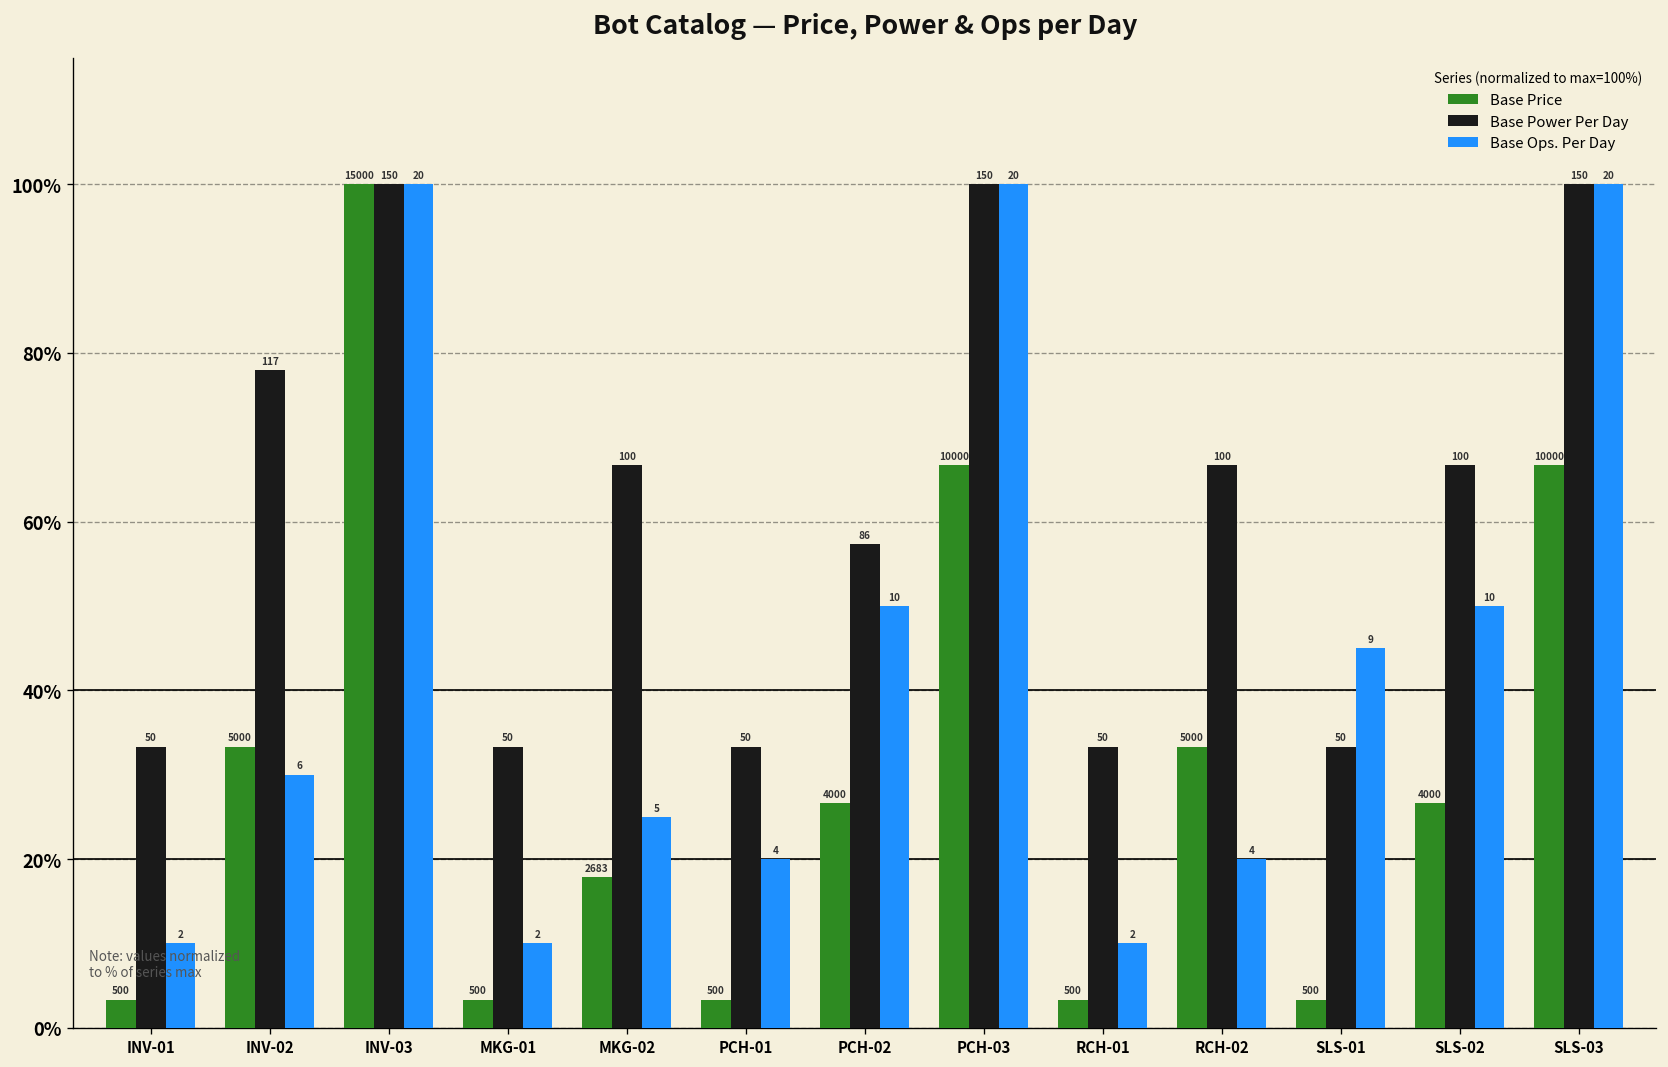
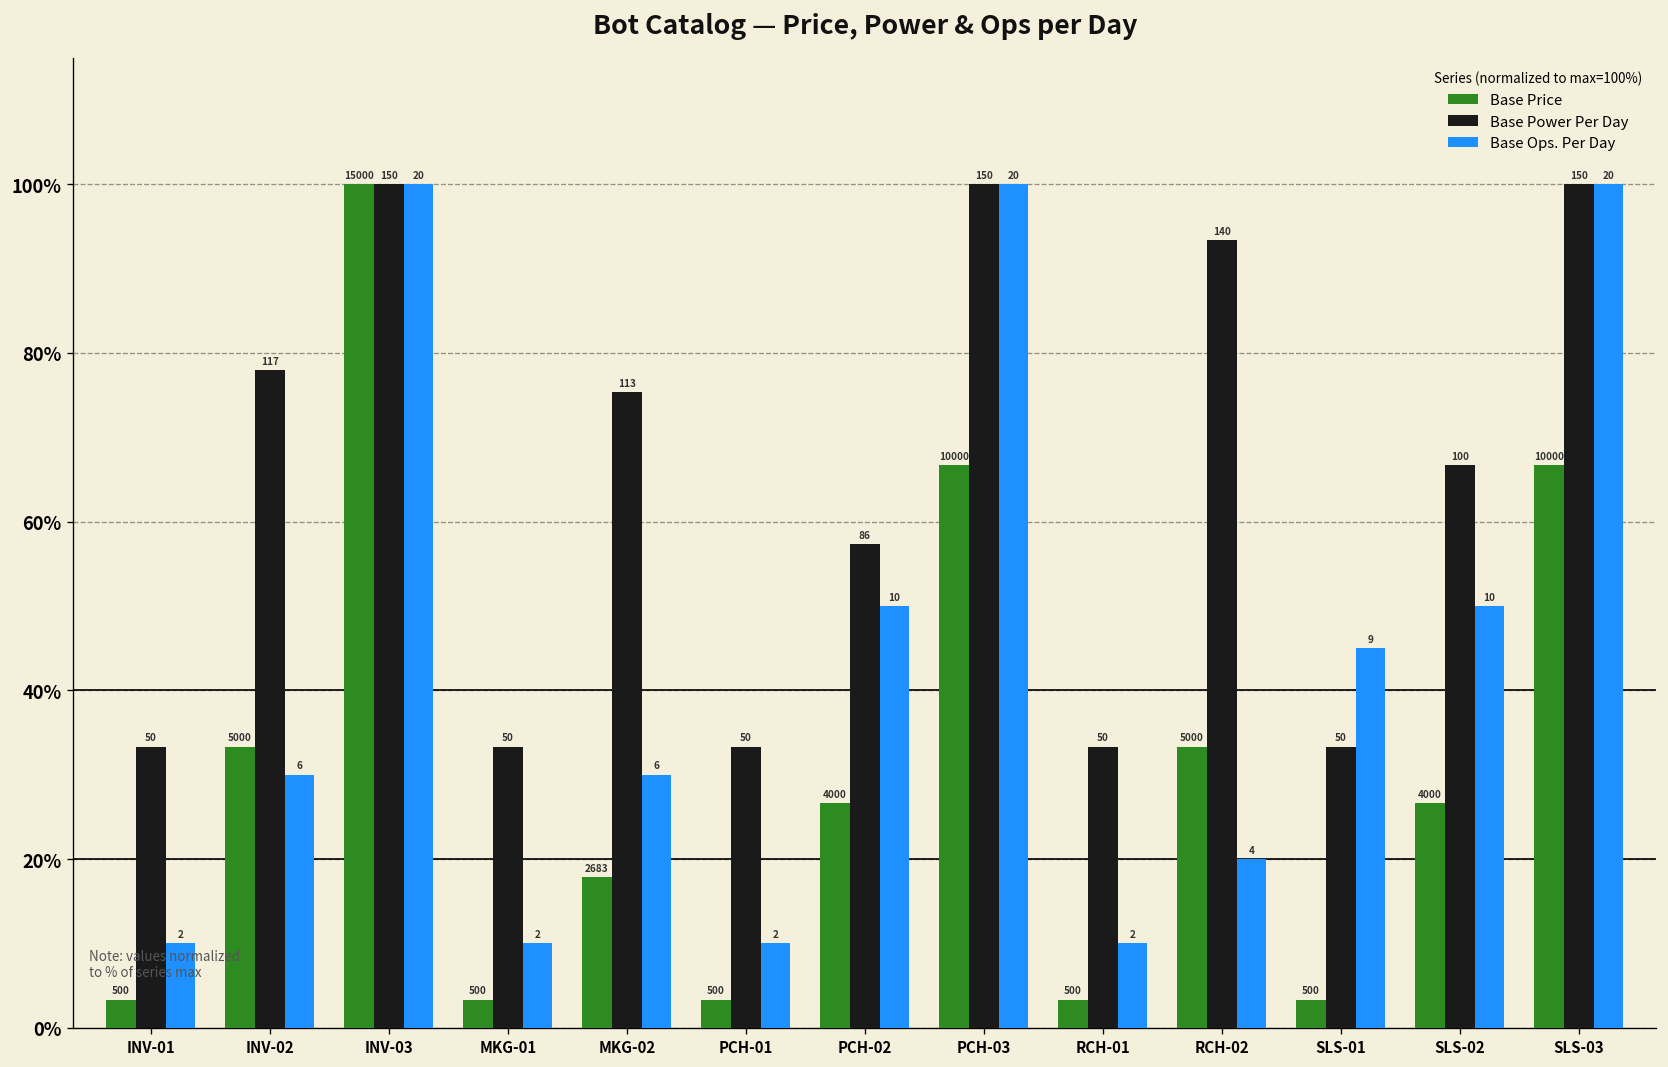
Base Power Per Day, MKG-02: 100 -> 113
Base Ops. Per Day, MKG-02: 5 -> 6
Base Ops. Per Day, PCH-01: 4 -> 2
Base Power Per Day, RCH-02: 100 -> 140
